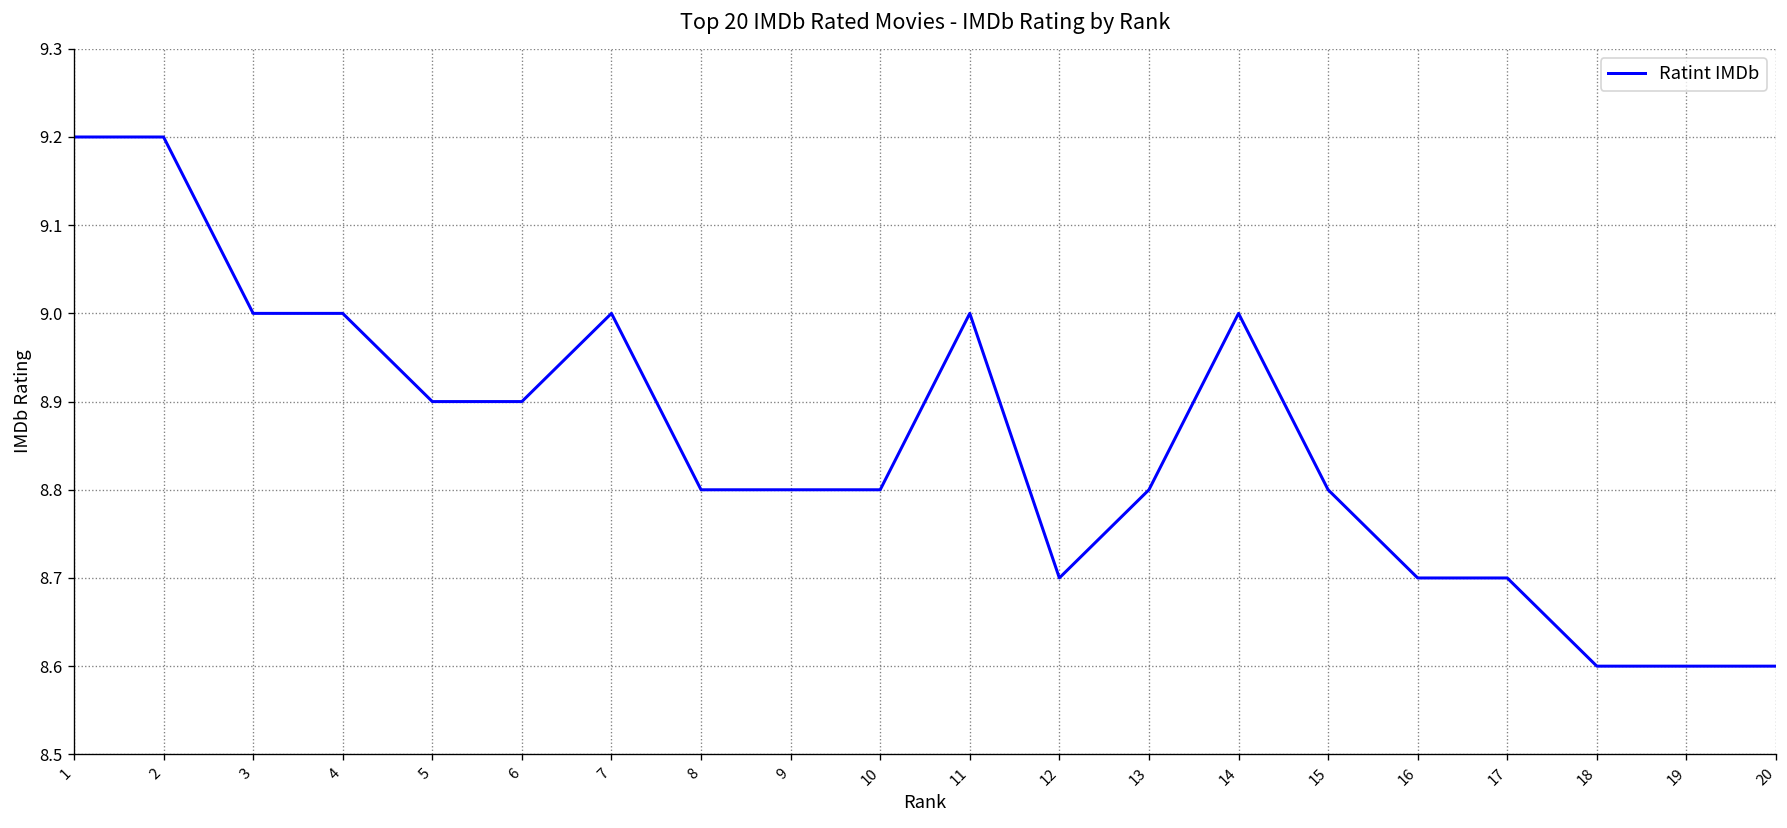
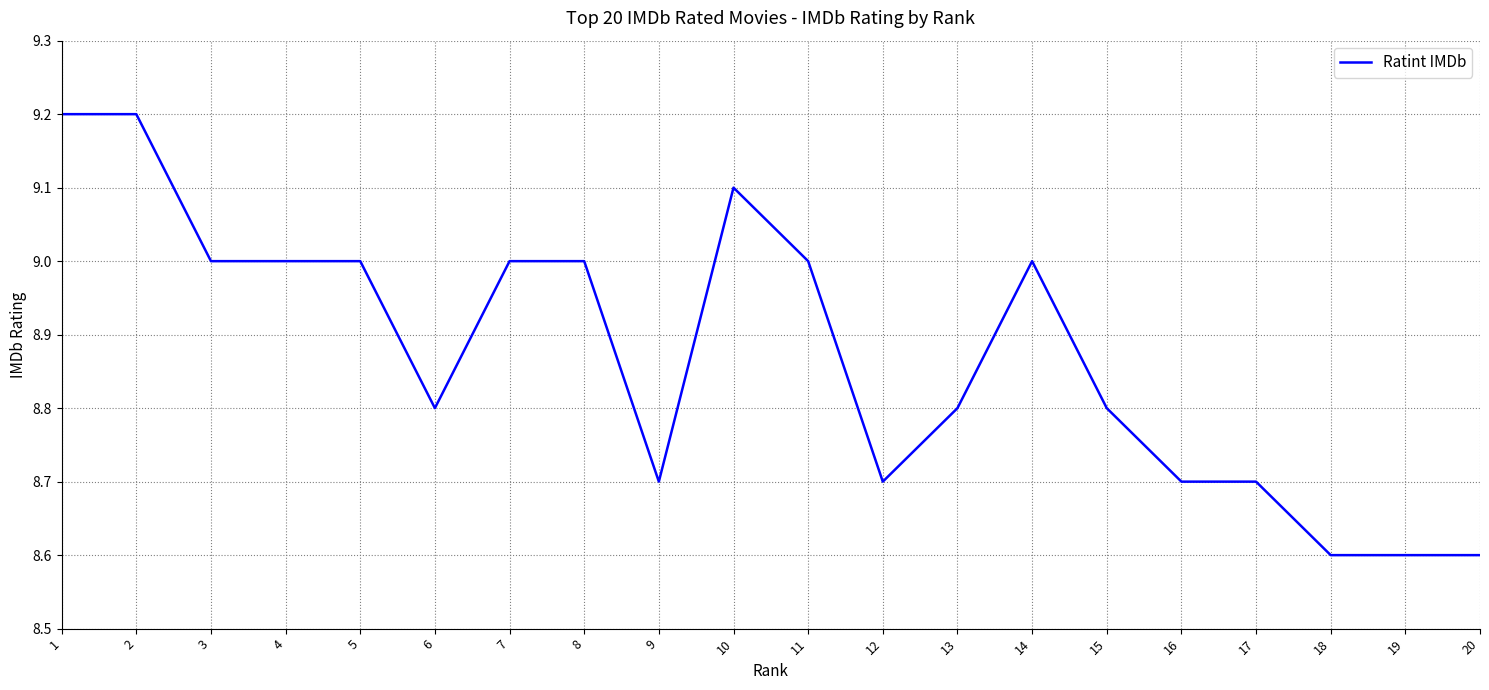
5: 8.9 -> 9.0
6: 8.9 -> 8.8
8: 8.8 -> 9.0
9: 8.8 -> 8.7
10: 8.8 -> 9.1
